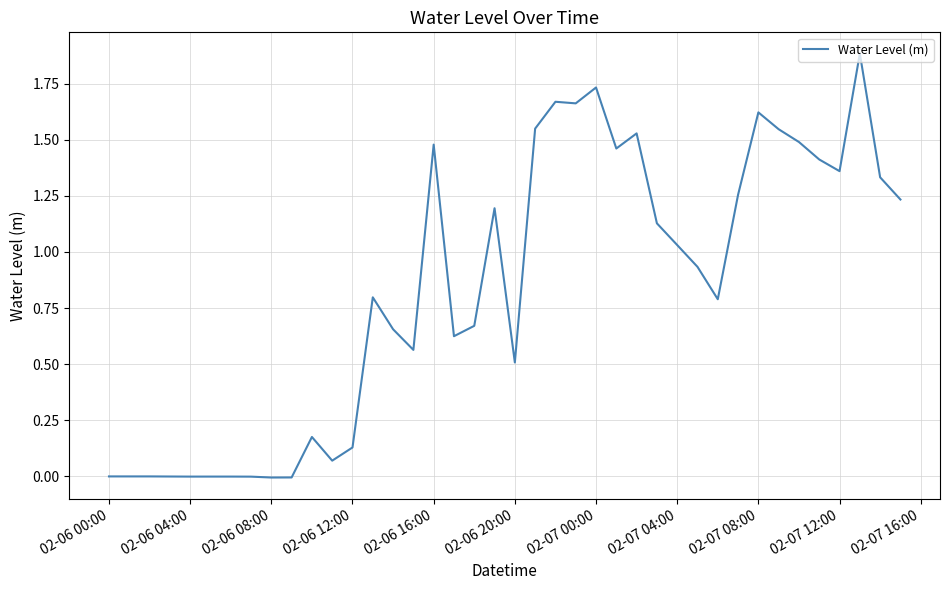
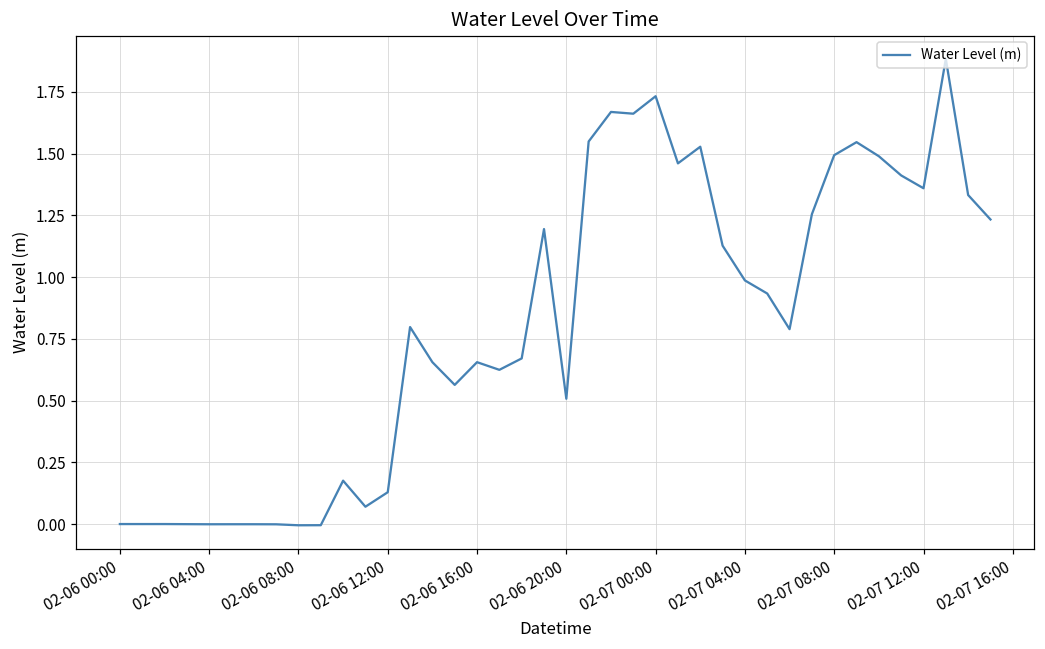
02-06 16:00: 1.48 -> 0.66
02-07 04:00: 1.03 -> 0.99
02-07 08:00: 1.62 -> 1.49
